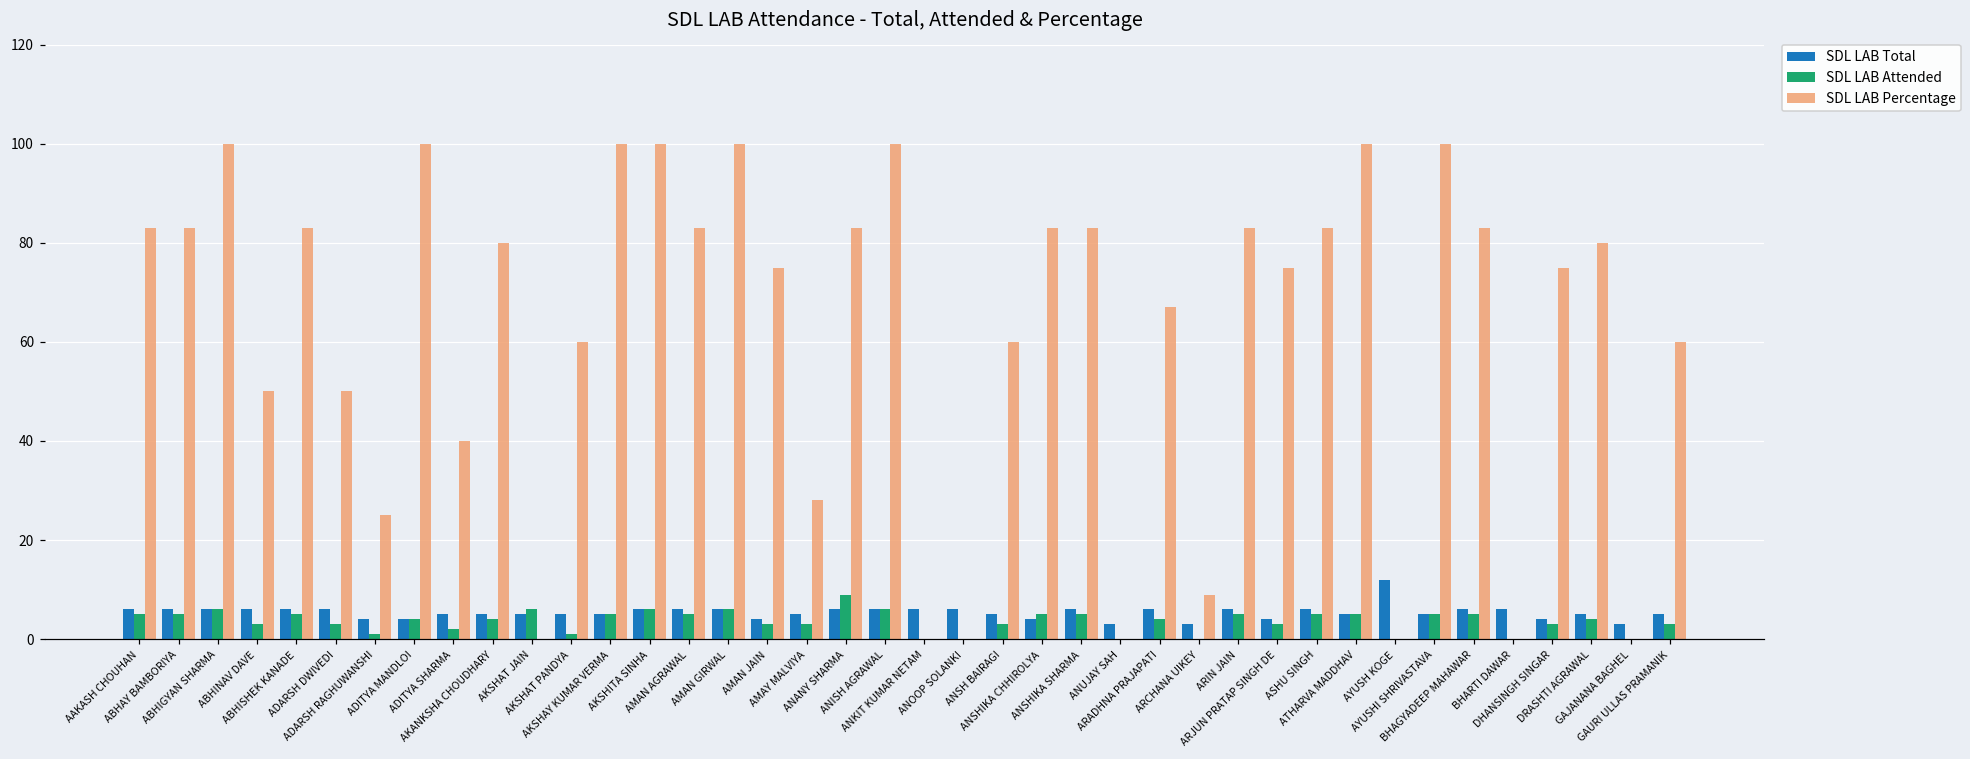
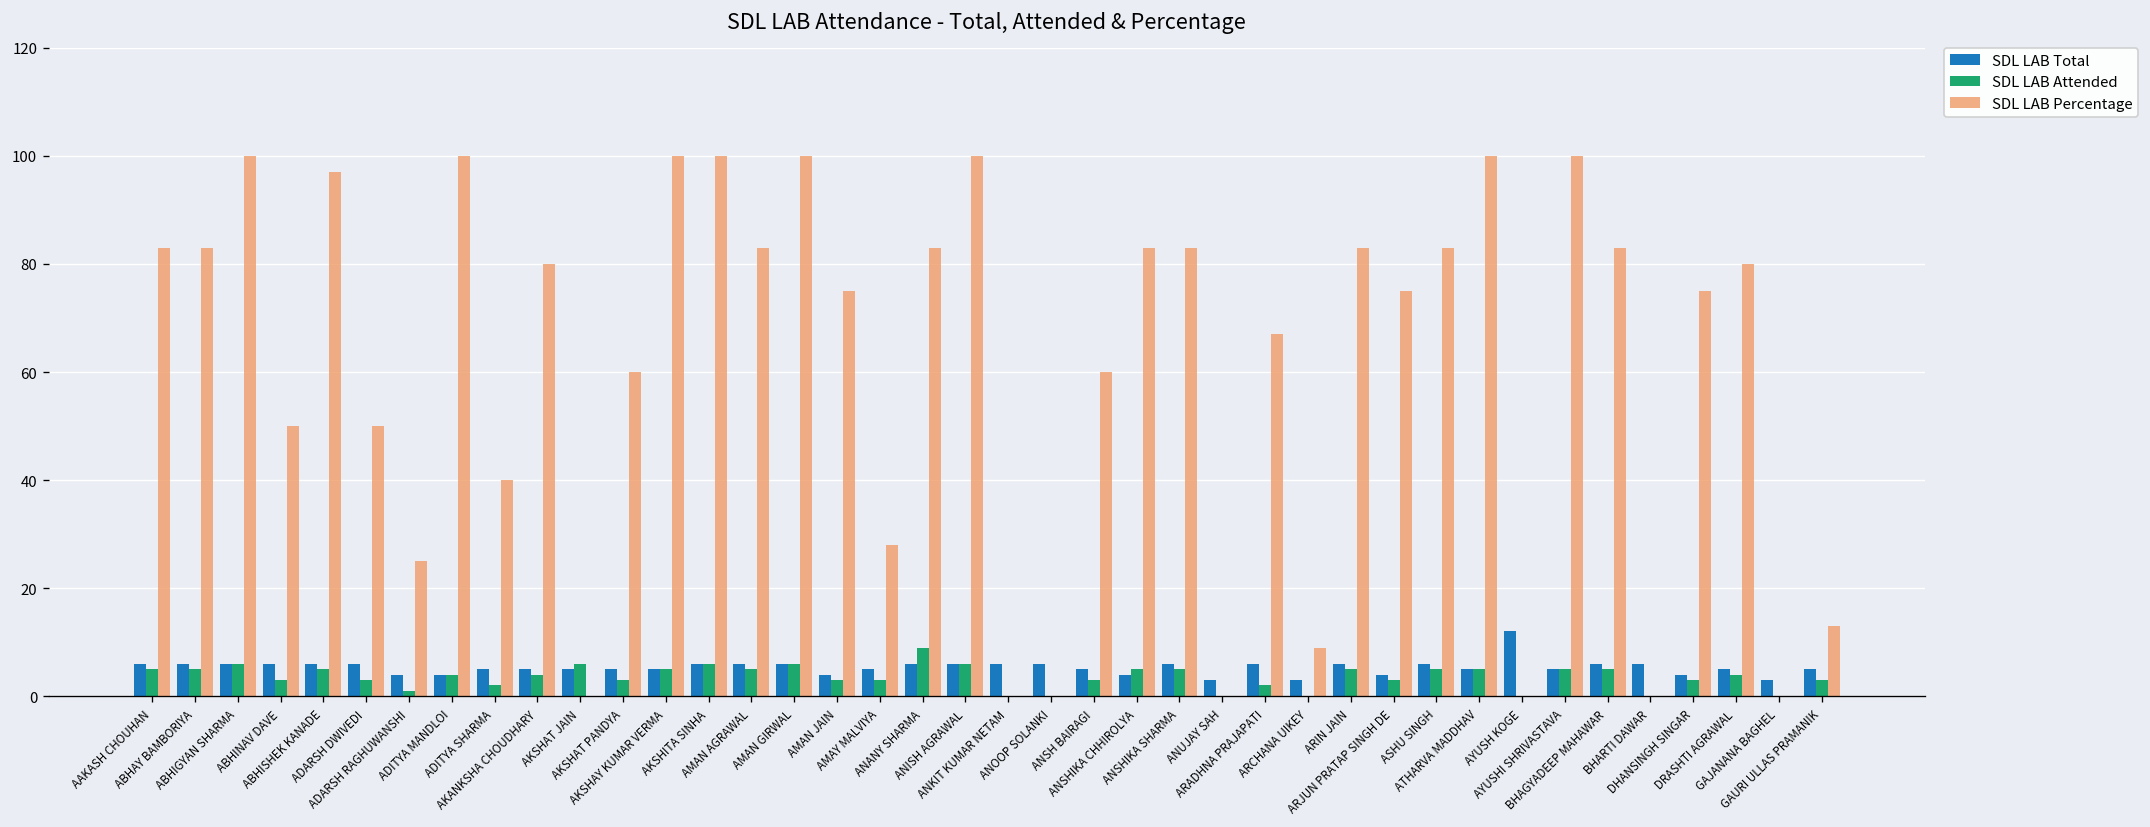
SDL LAB Percentage, ABHISHEK KANADE: 83 -> 97
SDL LAB Attended, AKSHAT PANDYA: 1 -> 3
SDL LAB Attended, ARADHNA PRAJAPATI: 4 -> 2
SDL LAB Percentage, GAURI ULLAS PRAMANIK: 60 -> 13
